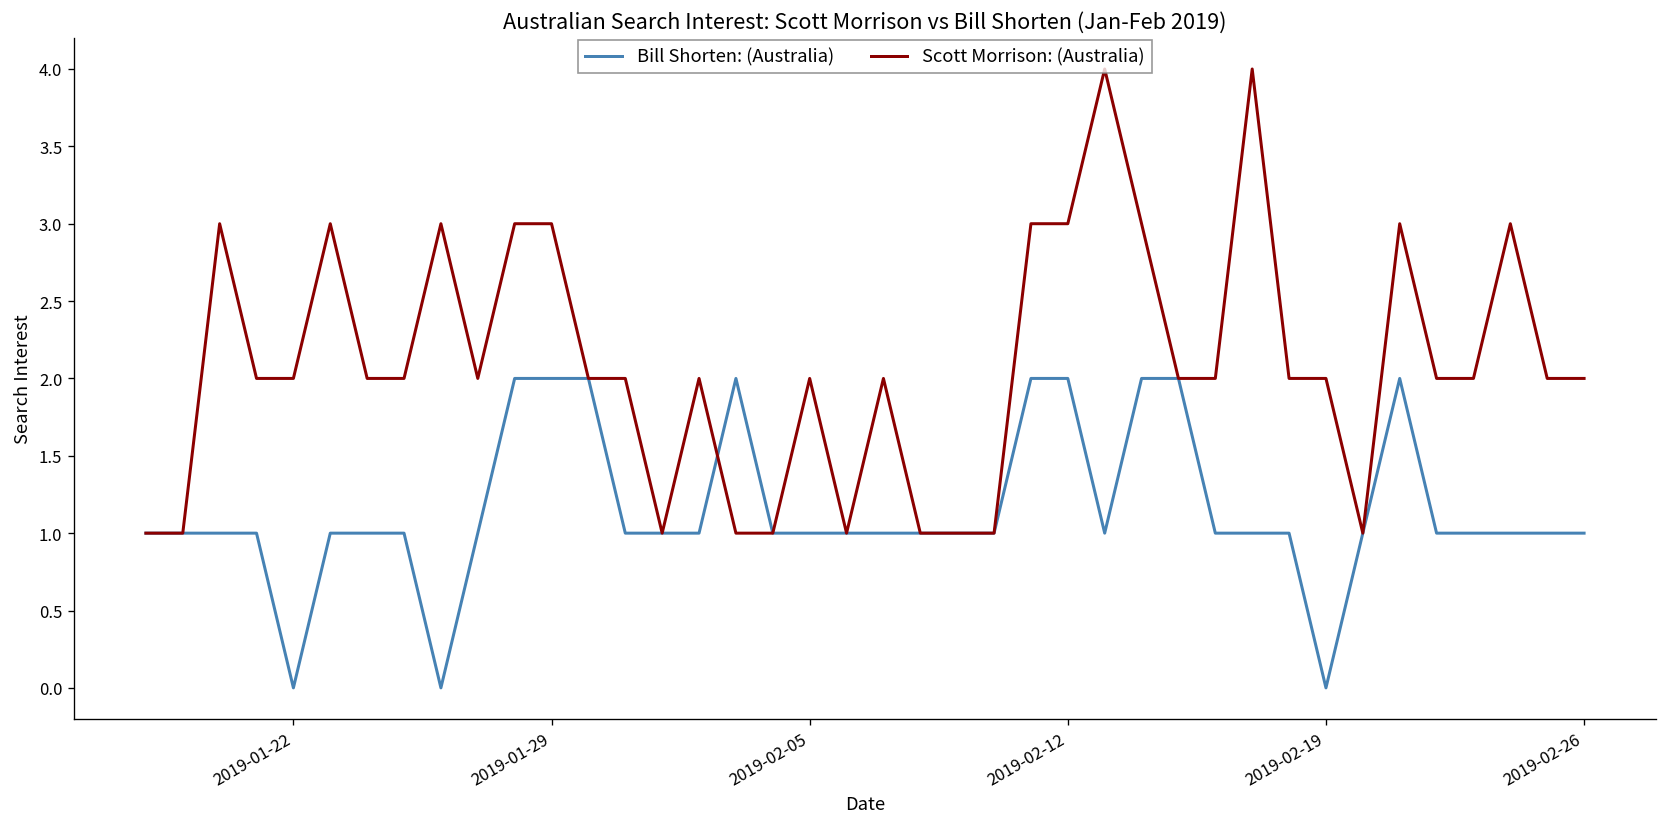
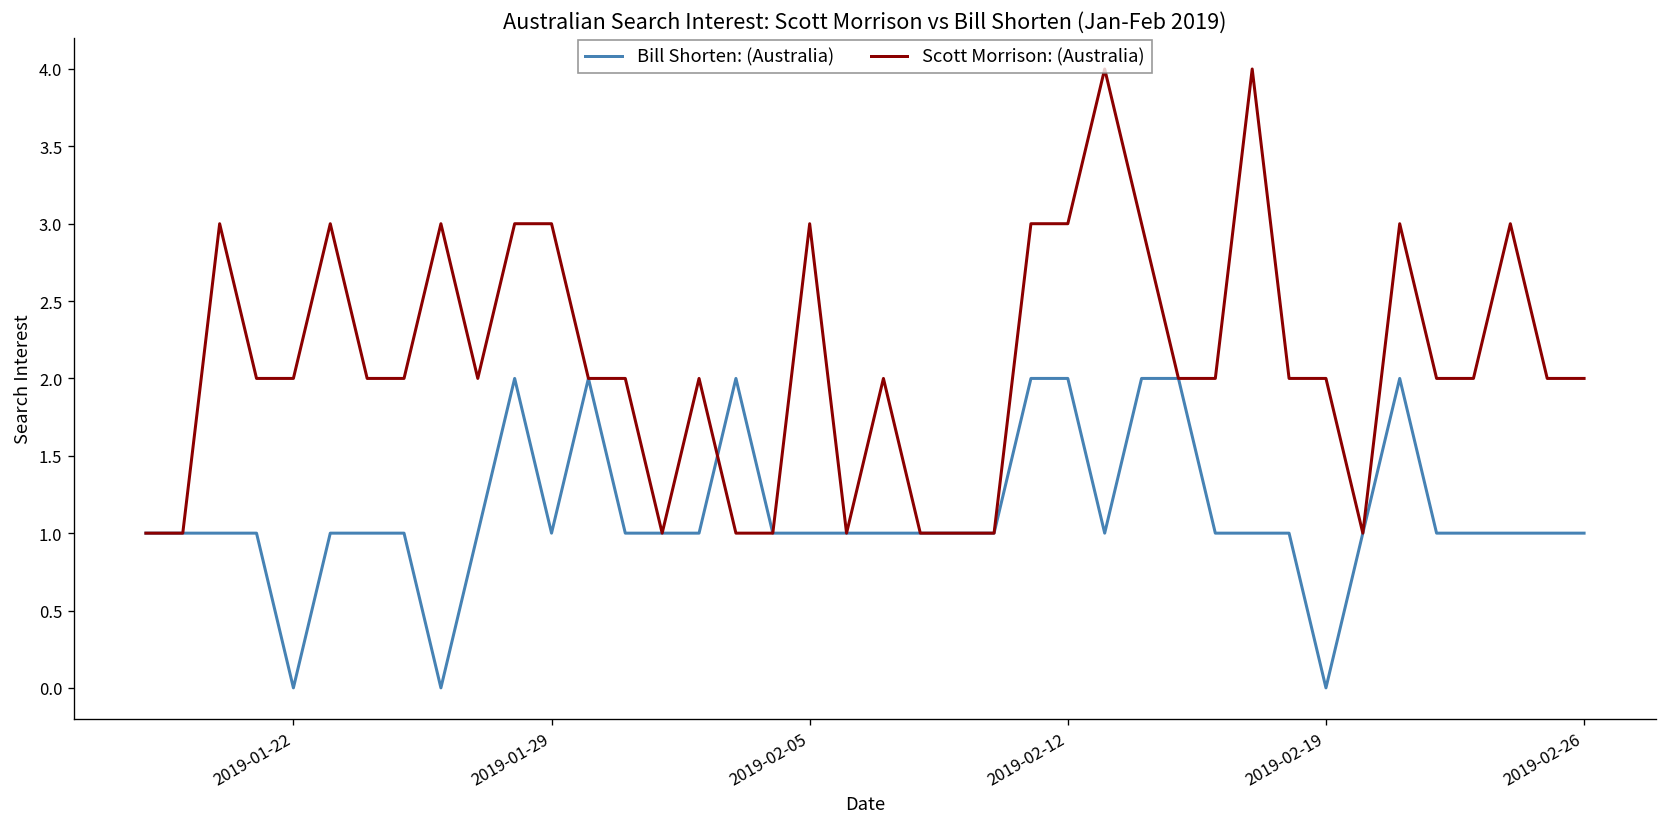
Bill Shorten: (Australia), 2019-01-29: 2 -> 1
Scott Morrison: (Australia), 2019-02-05: 2 -> 3
